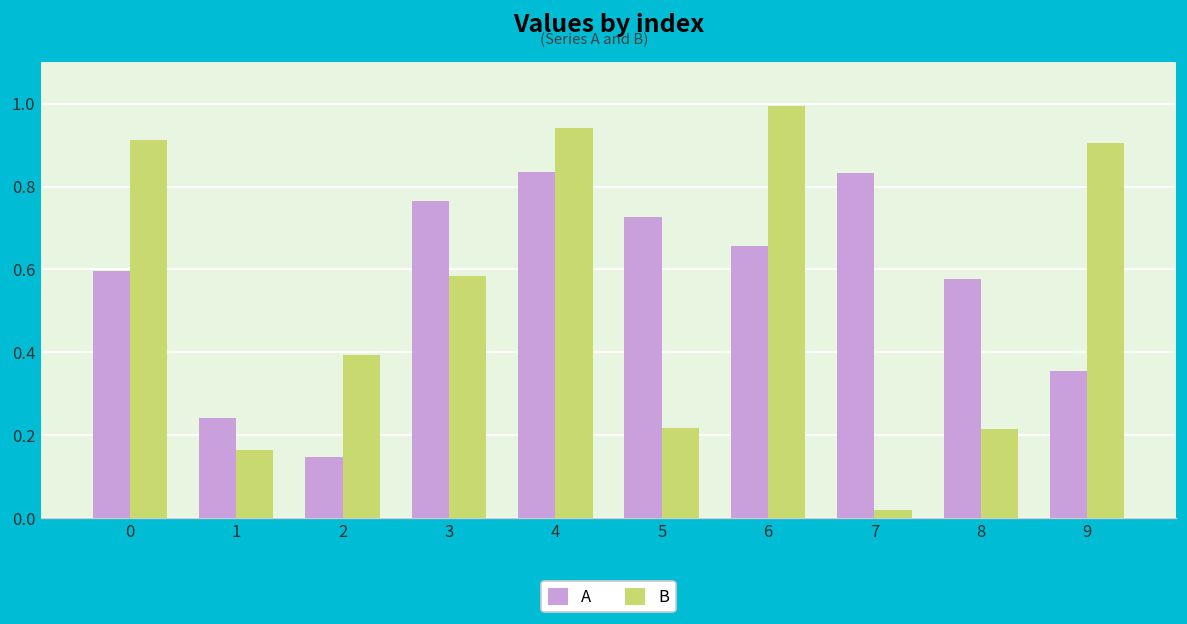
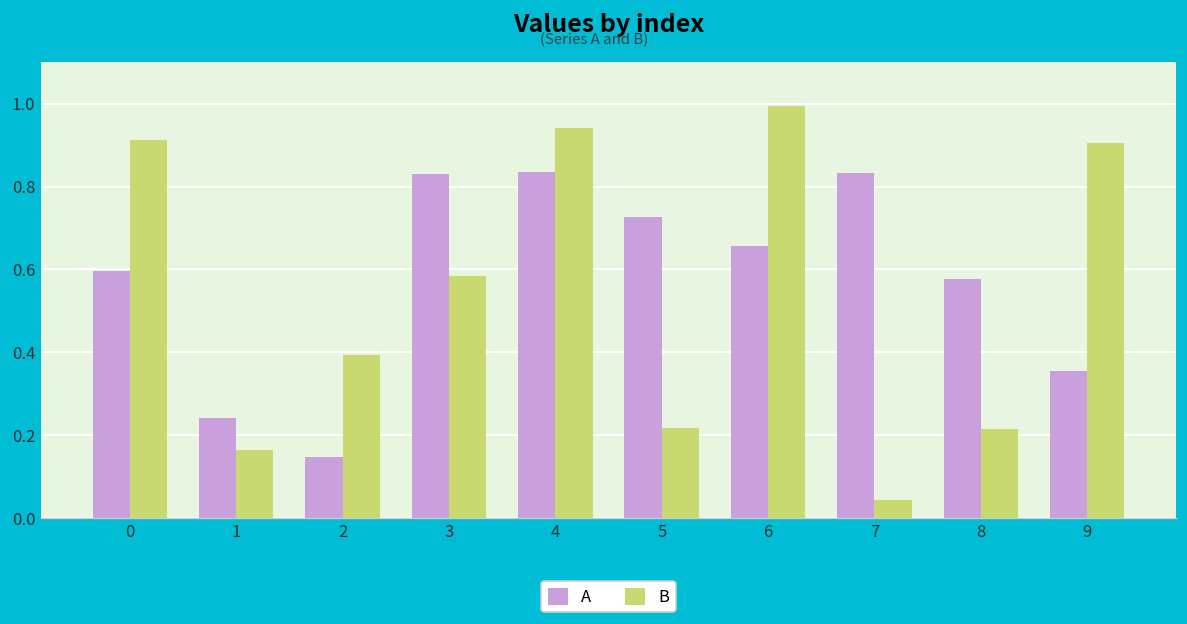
A, 3: 0.76 -> 0.83
B, 7: 0.02 -> 0.04
